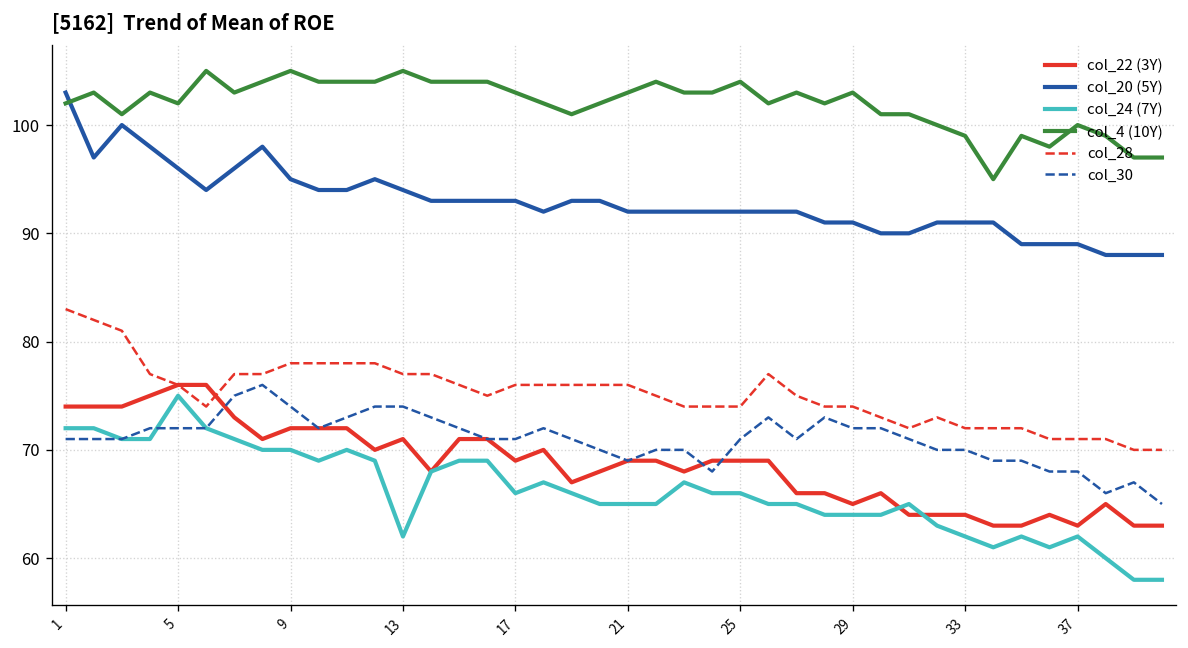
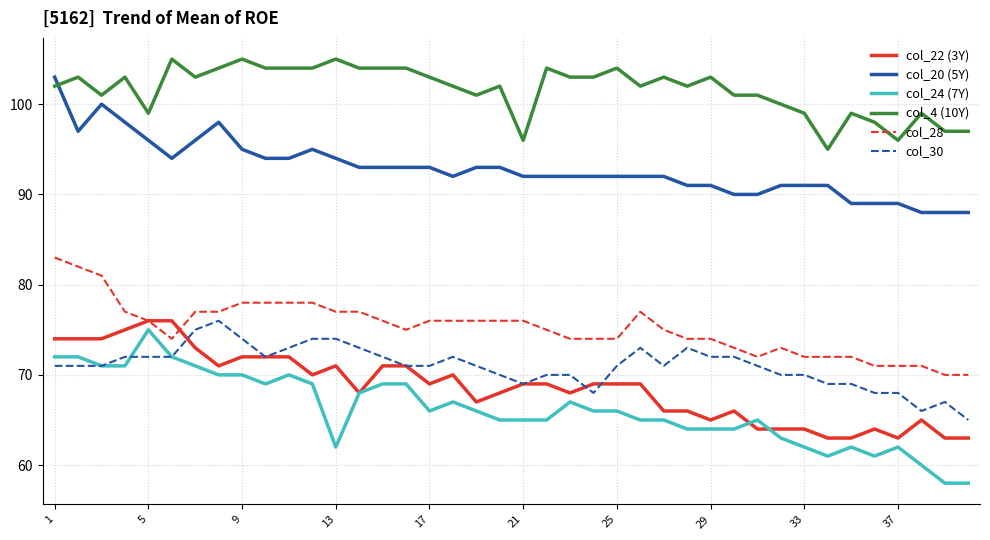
col_4 (10Y), 5: 102 -> 99
col_4 (10Y), 21: 103 -> 96
col_4 (10Y), 37: 100 -> 96
